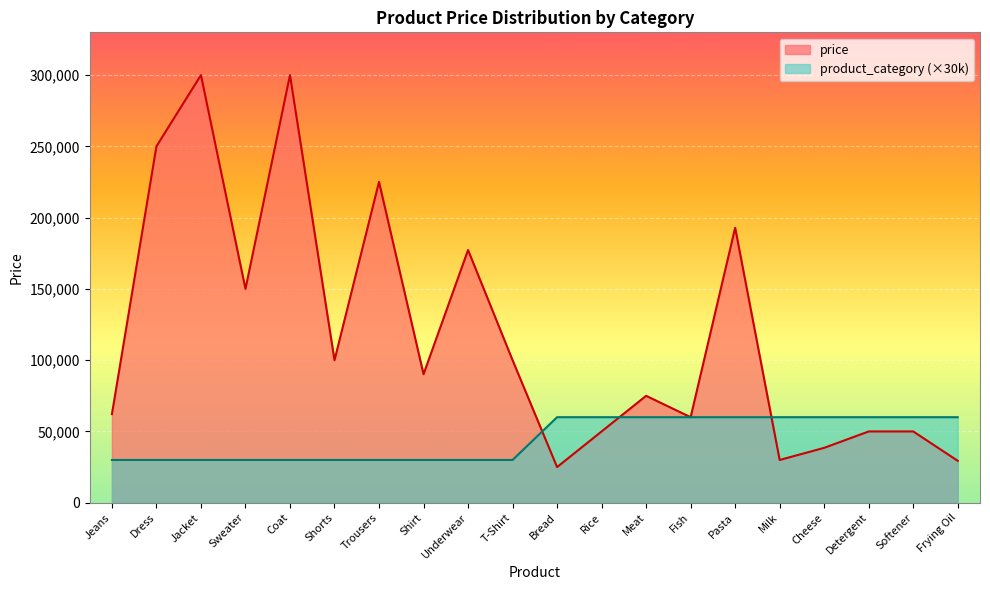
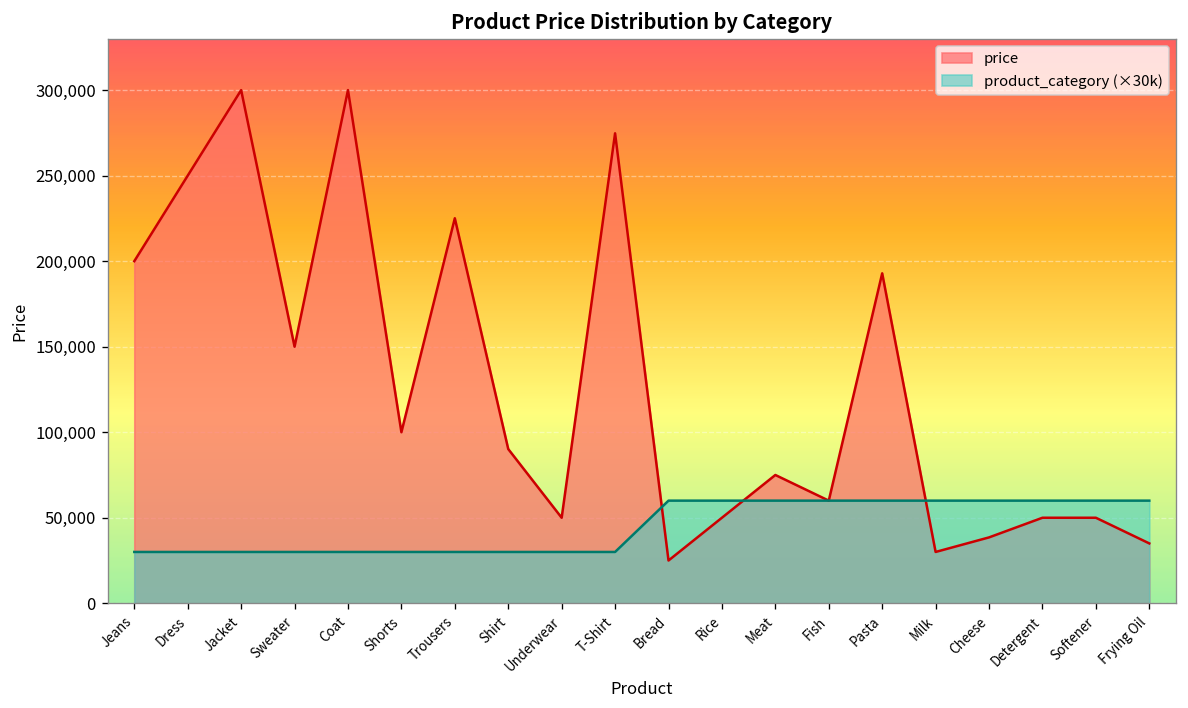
price, Jeans: 62,000 -> 200,000
price, Underwear: 177,000 -> 50,000
price, T-Shirt: 100,000 -> 275,000
price, Frying Oil: 29,000 -> 35,000
